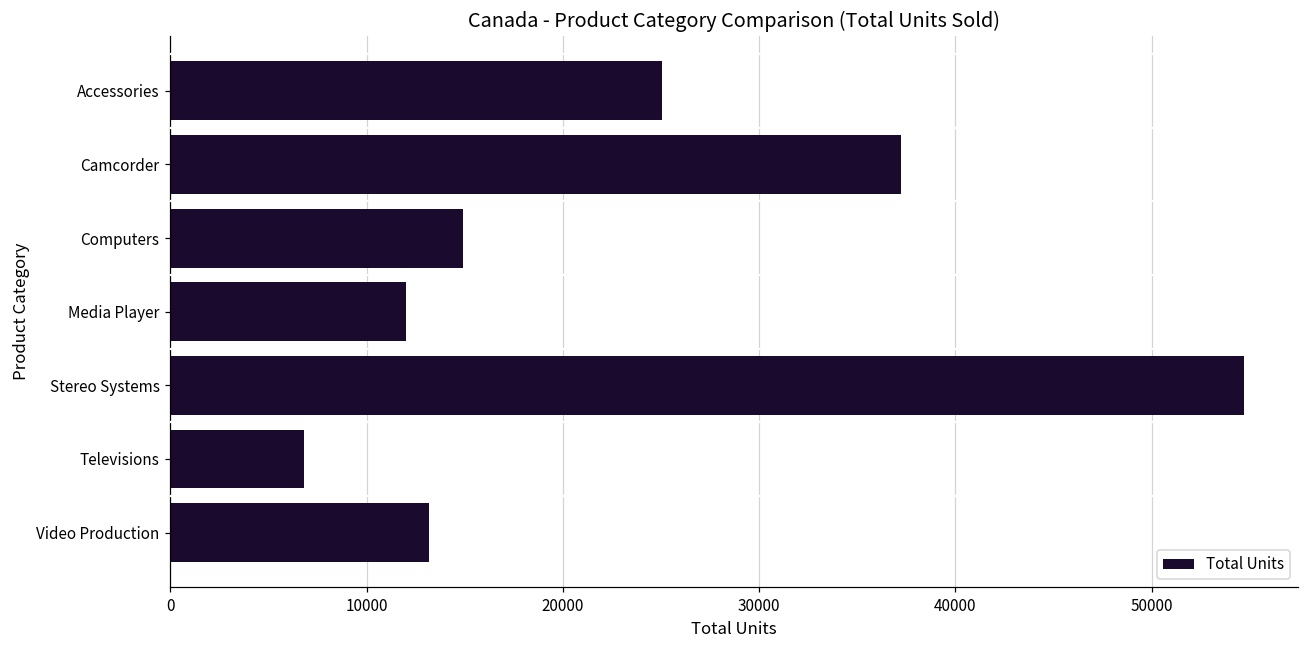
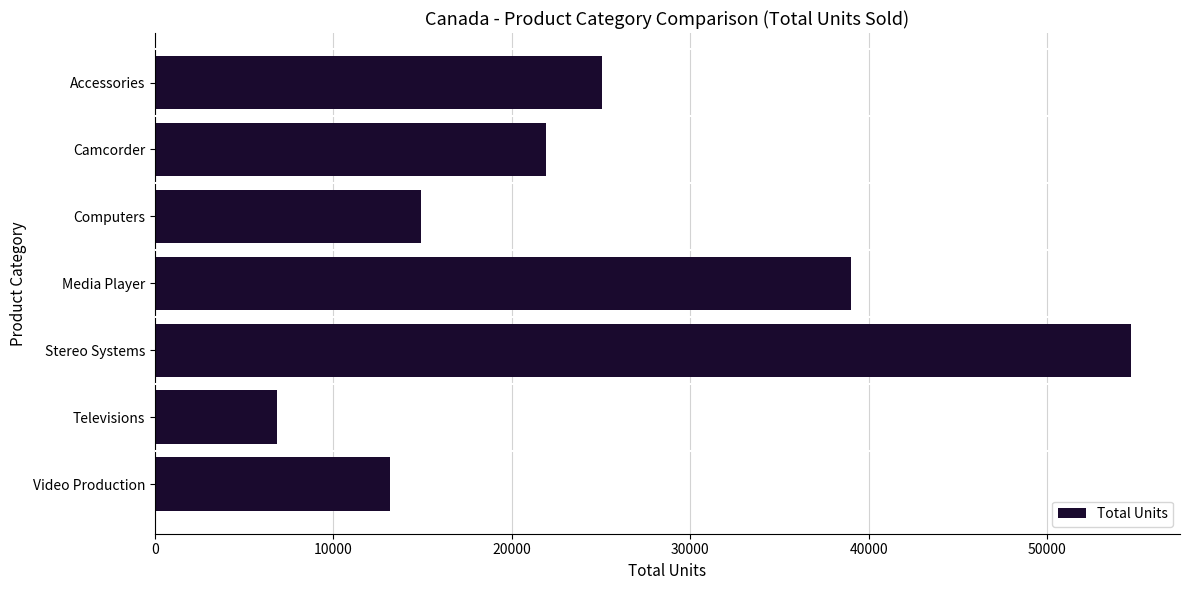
Camcorder: 37200 -> 21900
Media Player: 12000 -> 39000
